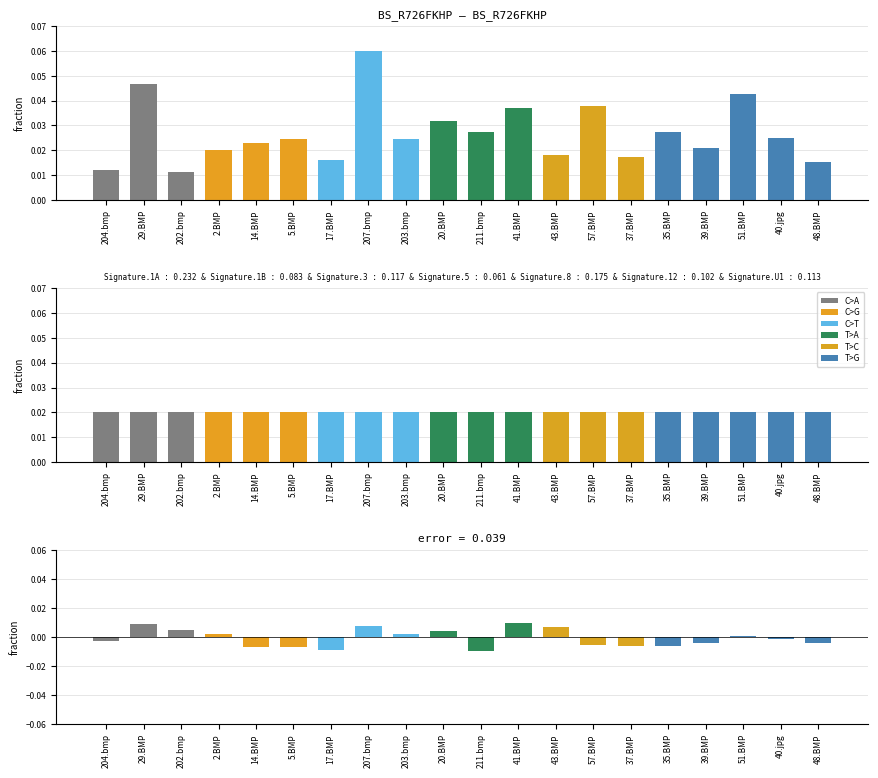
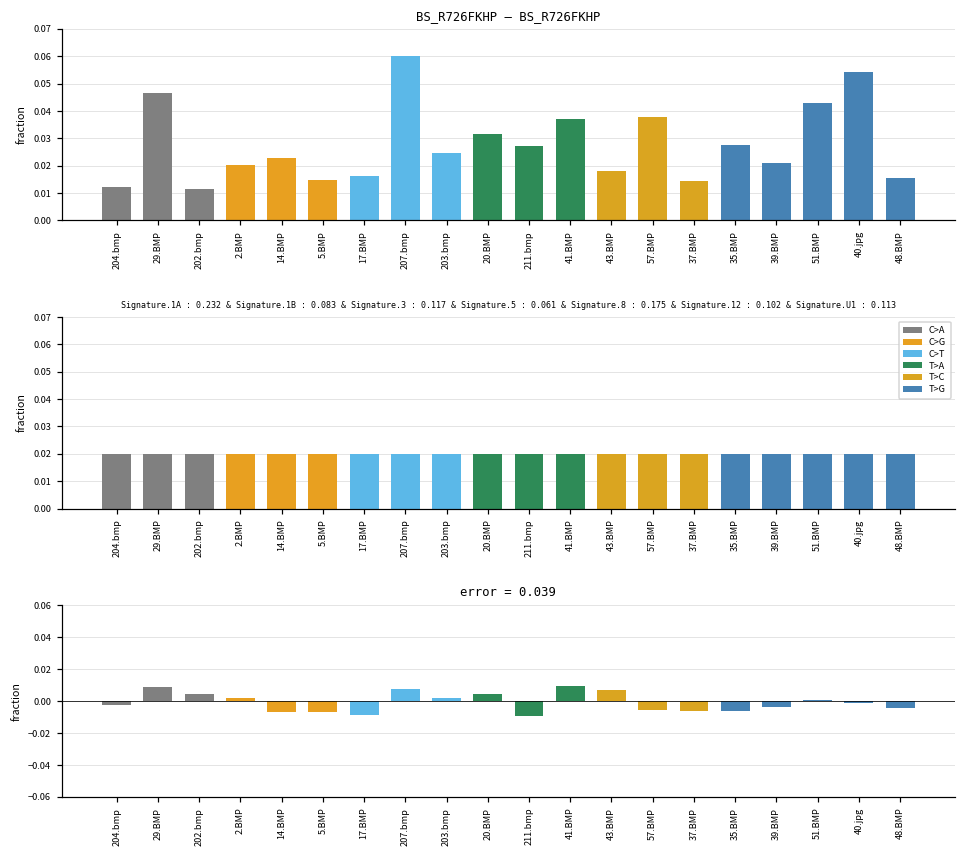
BS_R726FKHP – BS_R726FKHP, 5.BMP: 0.025 -> 0.015
BS_R726FKHP – BS_R726FKHP, 37.BMP: 0.017 -> 0.014
BS_R726FKHP – BS_R726FKHP, 40.jpg: 0.025 -> 0.054
